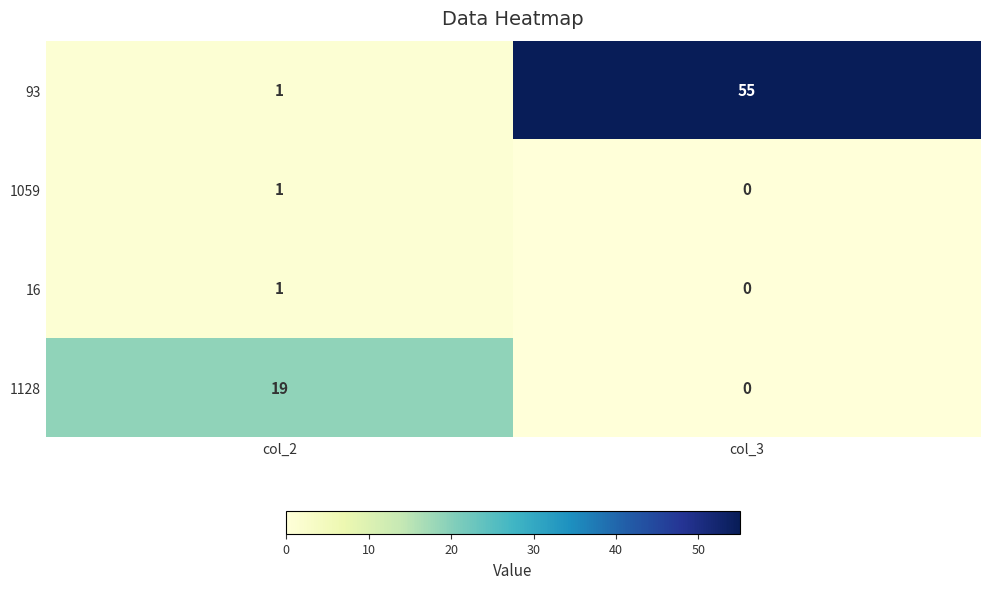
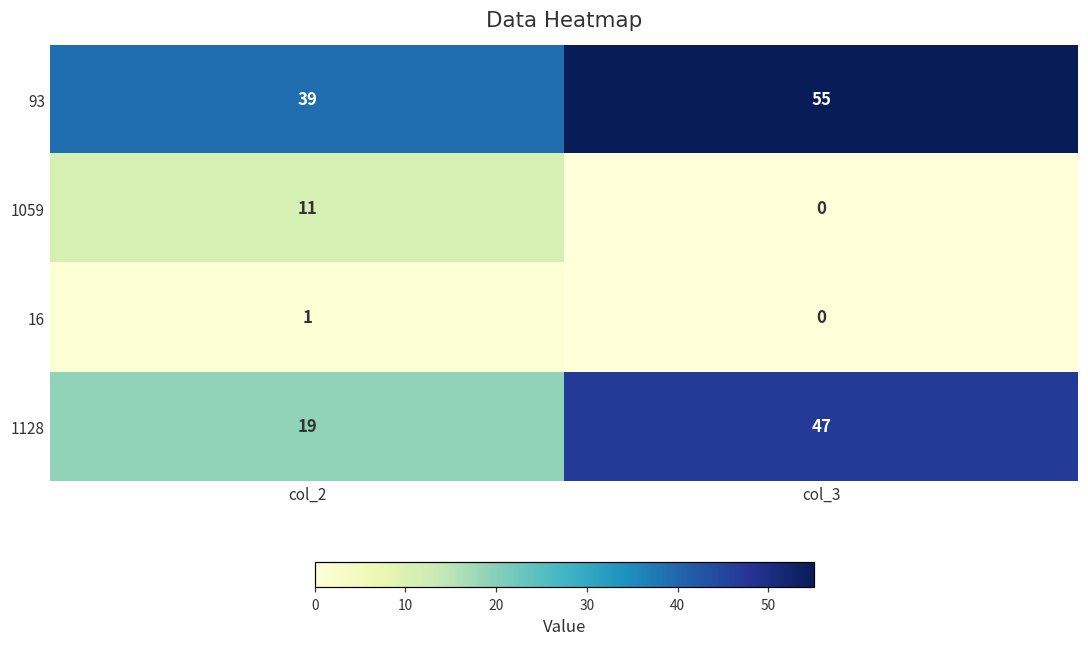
93, col_2: 1 -> 39
1059, col_2: 1 -> 11
1128, col_3: 0 -> 47
